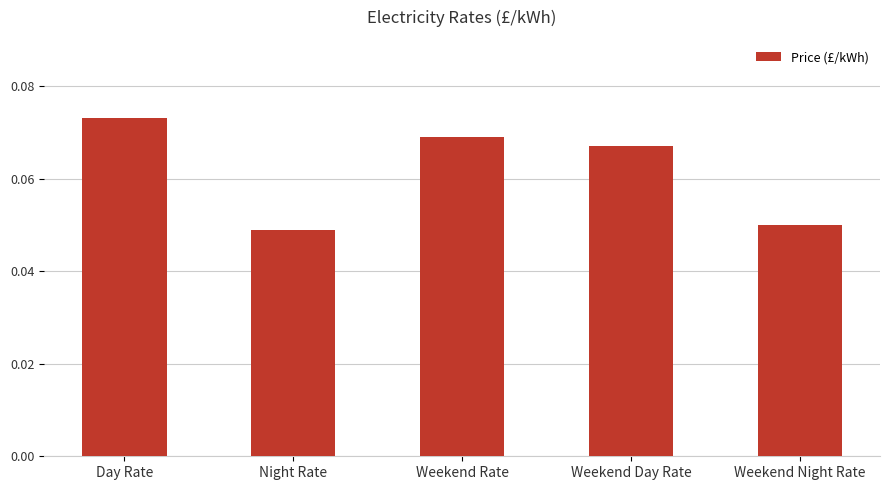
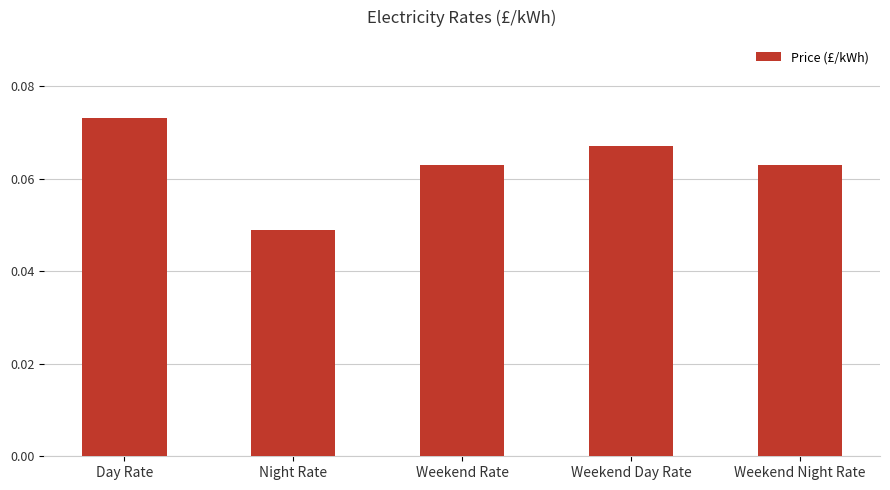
Weekend Rate: 0.069 -> 0.063
Weekend Night Rate: 0.050 -> 0.063
